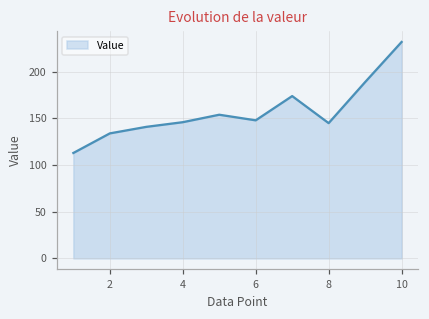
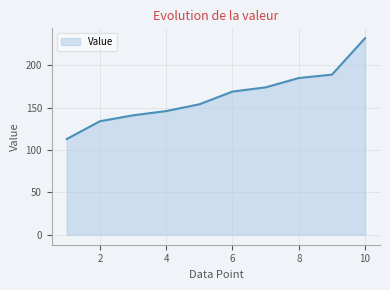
6: 150 -> 170
8: 150 -> 190
